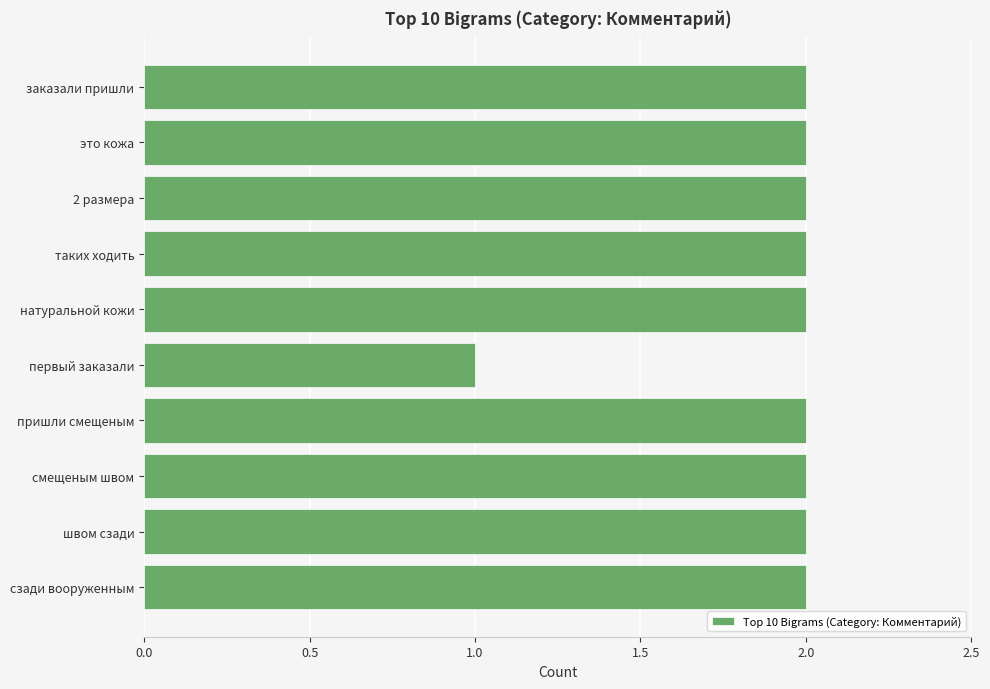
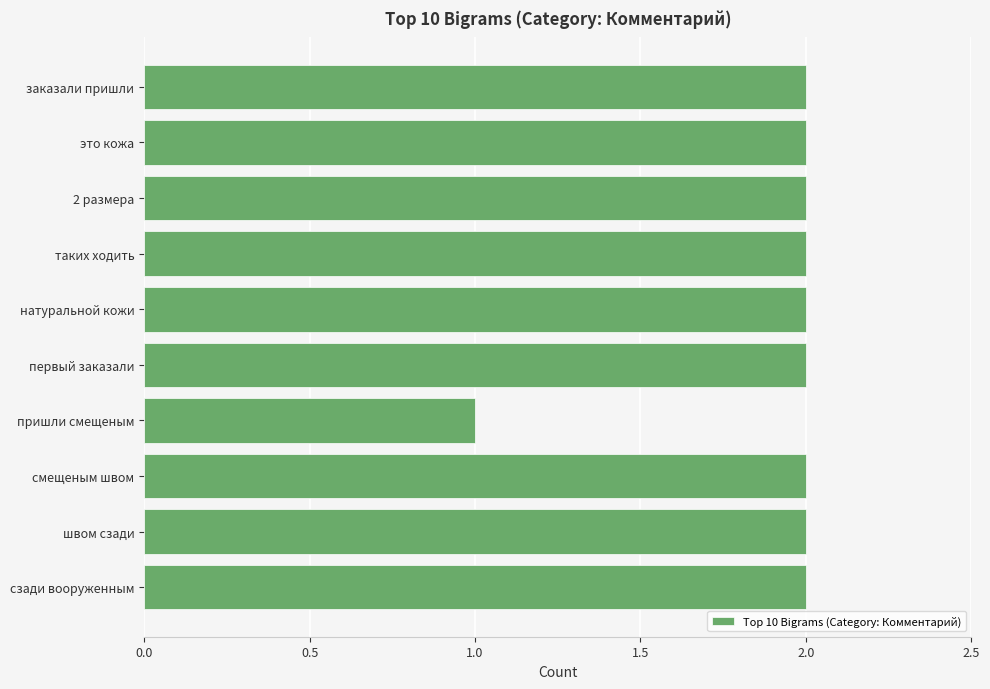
первый заказали: 1 -> 2
пришли смещеным: 2 -> 1
